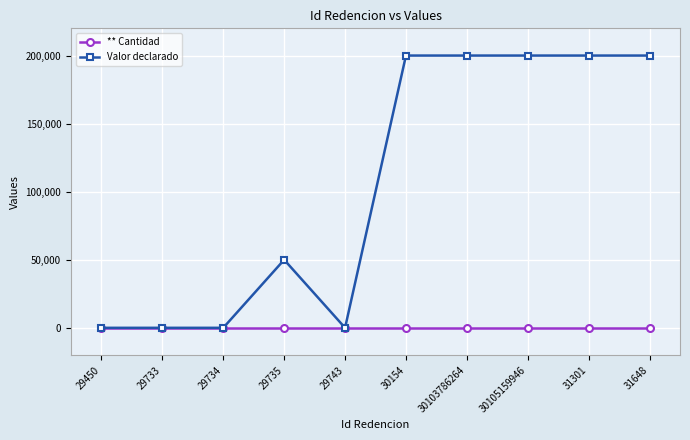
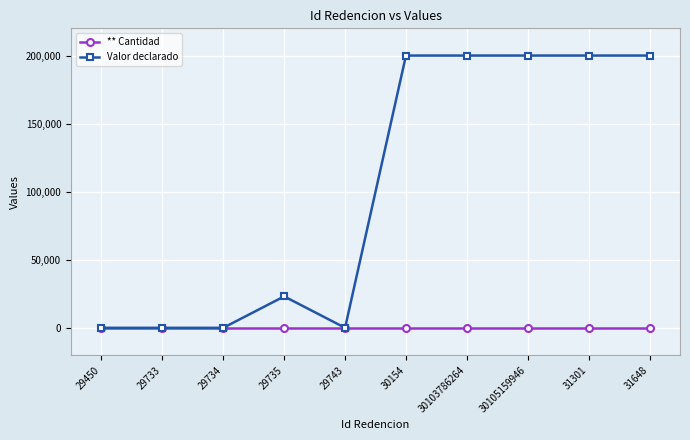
Valor declarado, 29735: 50,000 -> 23,000
